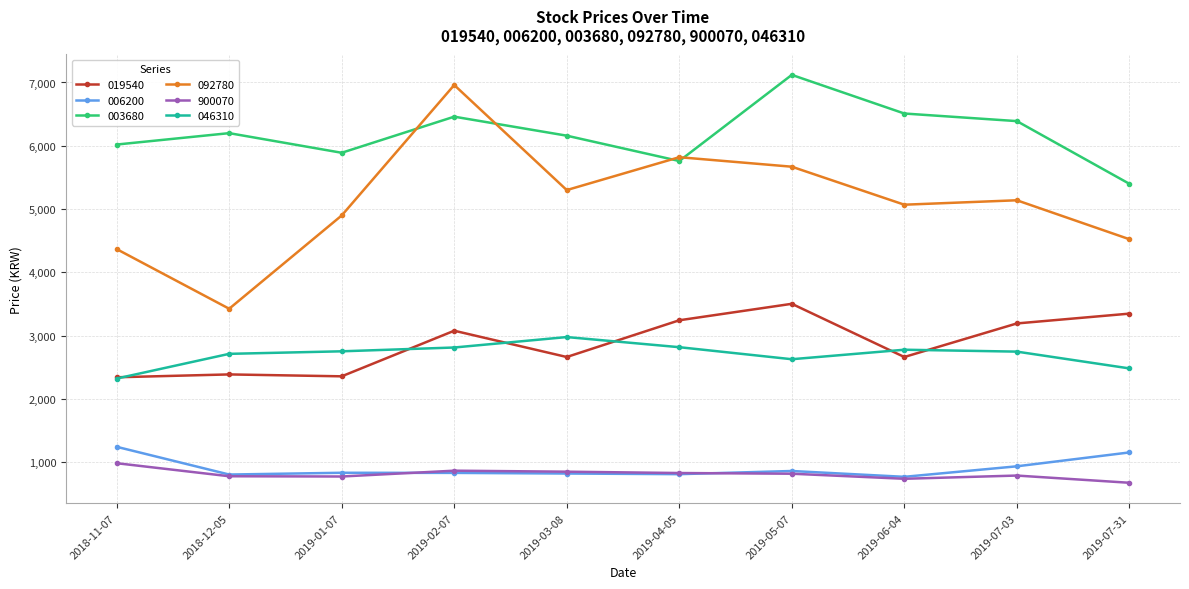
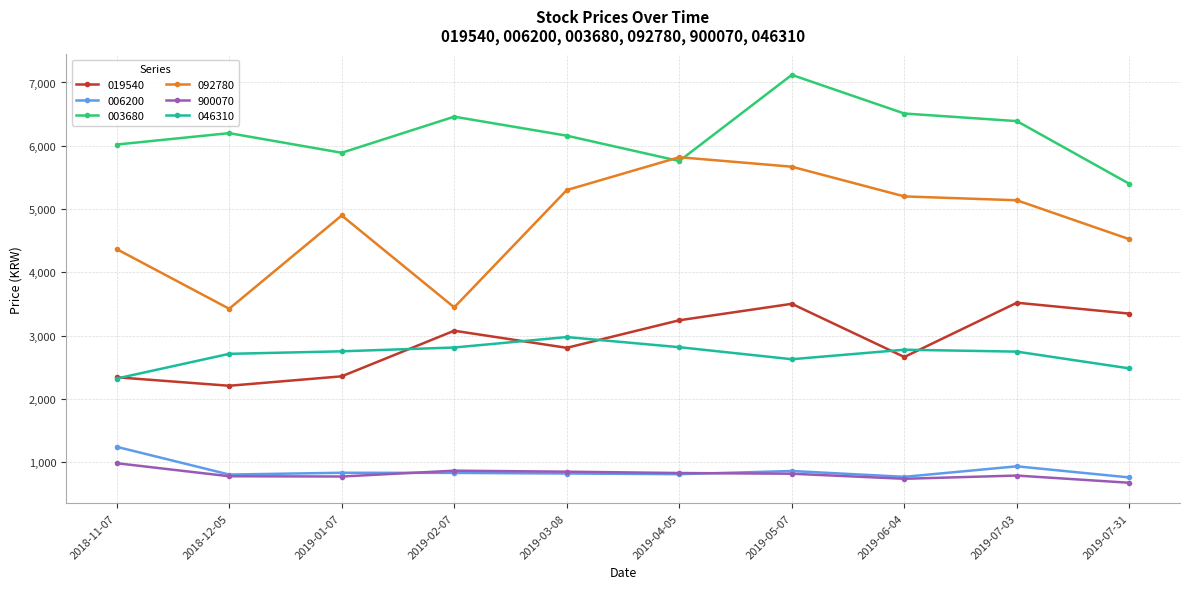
019540, 2018-12-05: 2,400 -> 2,200
092780, 2019-02-07: 7,000 -> 3,400
019540, 2019-03-08: 2,700 -> 2,800
092780, 2019-06-04: 5,100 -> 5,200
019540, 2019-07-03: 3,200 -> 3,500
006200, 2019-07-31: 1,200 -> 800
